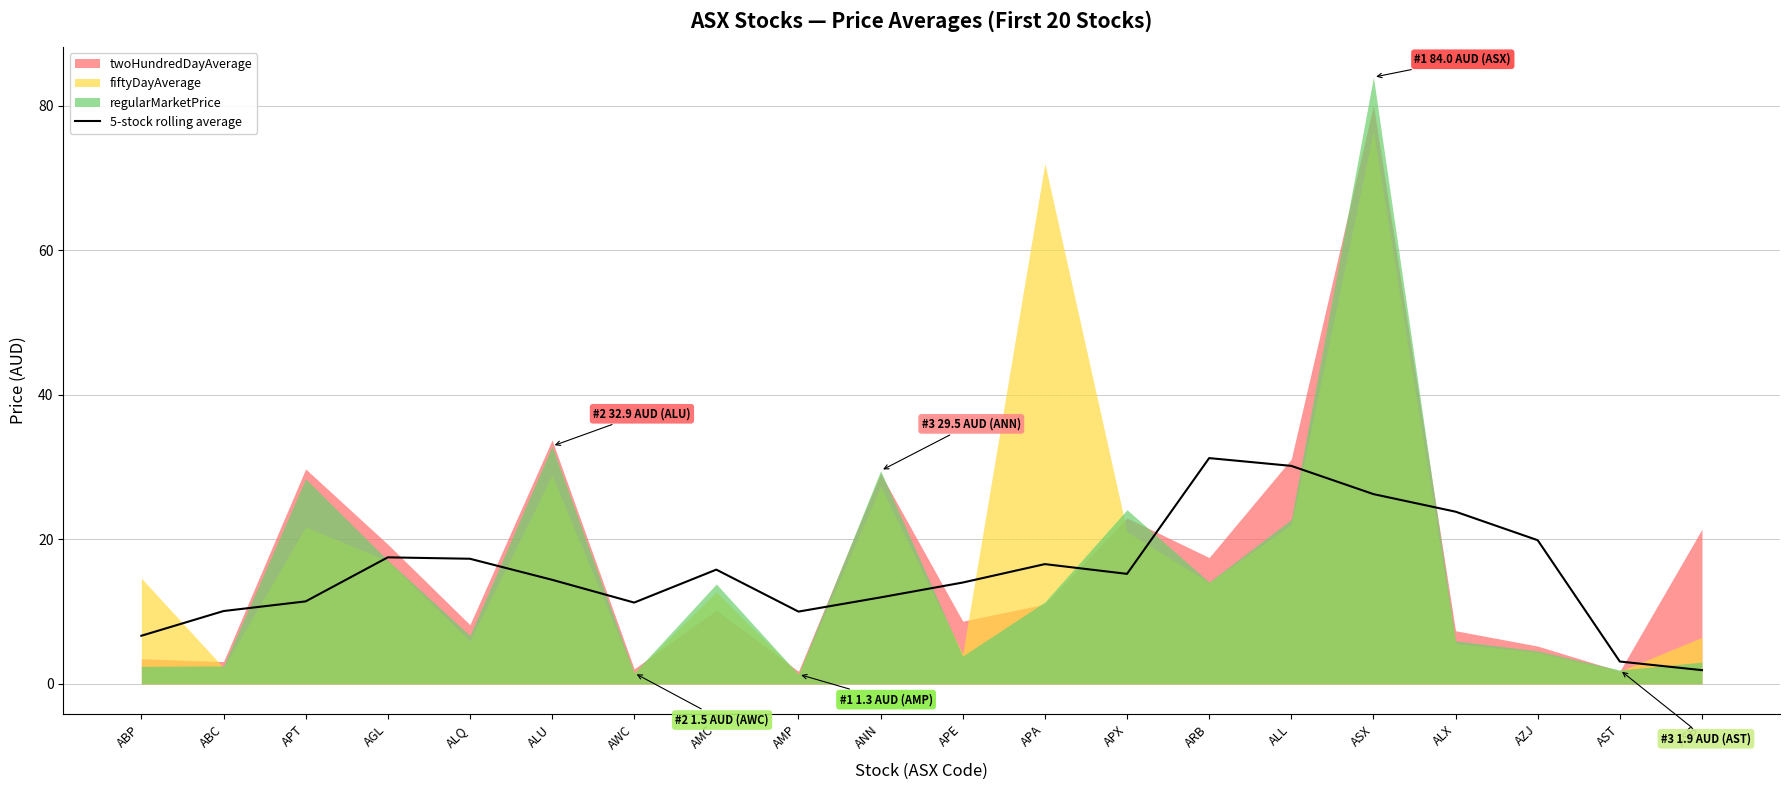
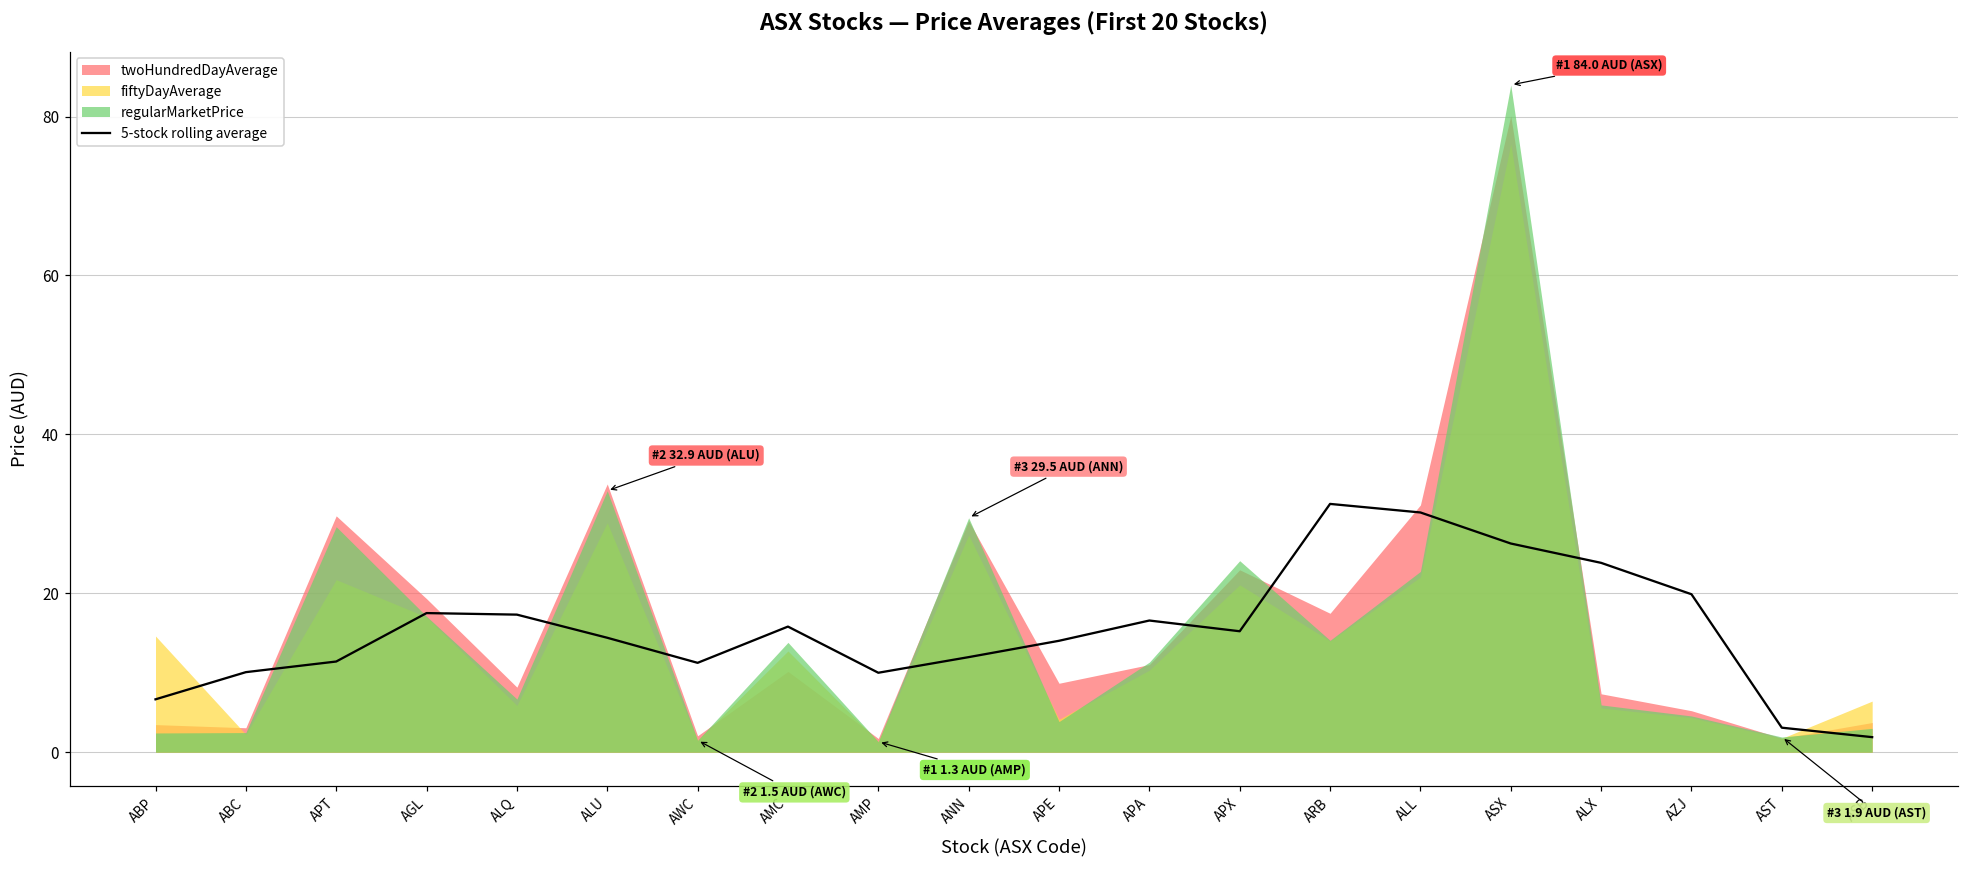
fiftyDayAverage, APA: 72 -> 10
twoHundredDayAverage, ASB: 21 -> 4
